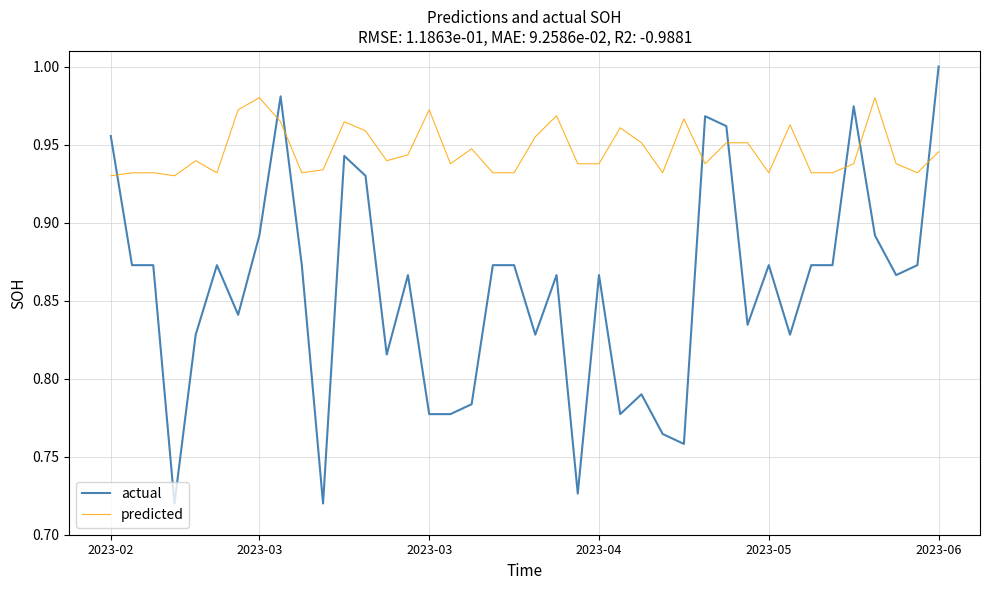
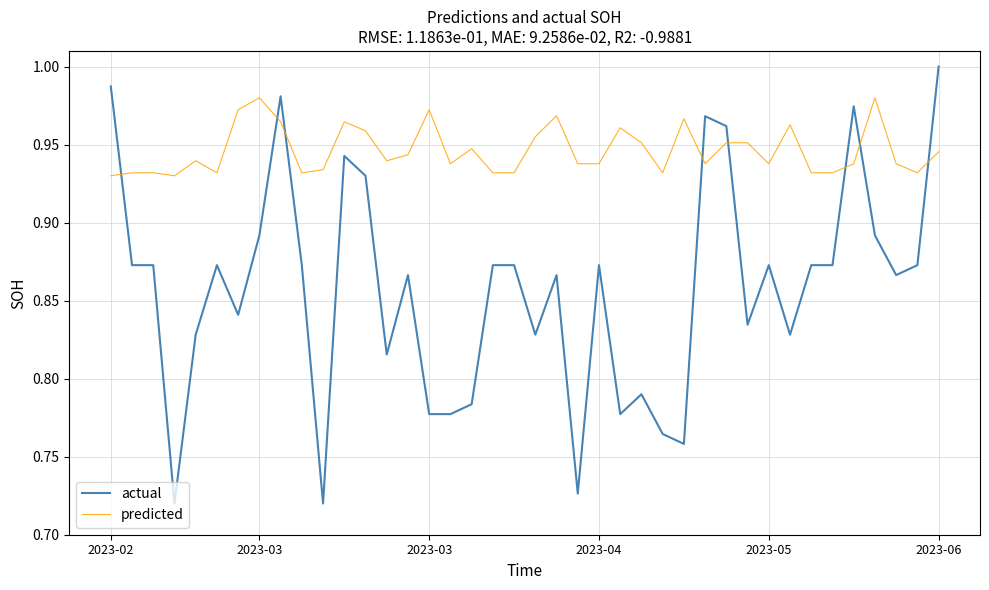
actual, 2023-02: 0.955 -> 0.987
actual, 2023-04: 0.866 -> 0.873
predicted, 2023-05: 0.932 -> 0.938
